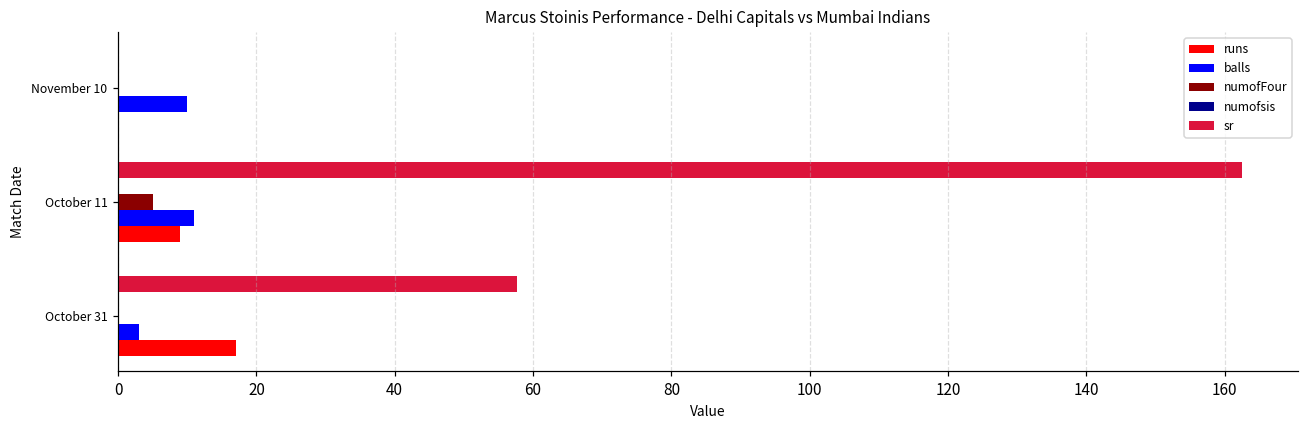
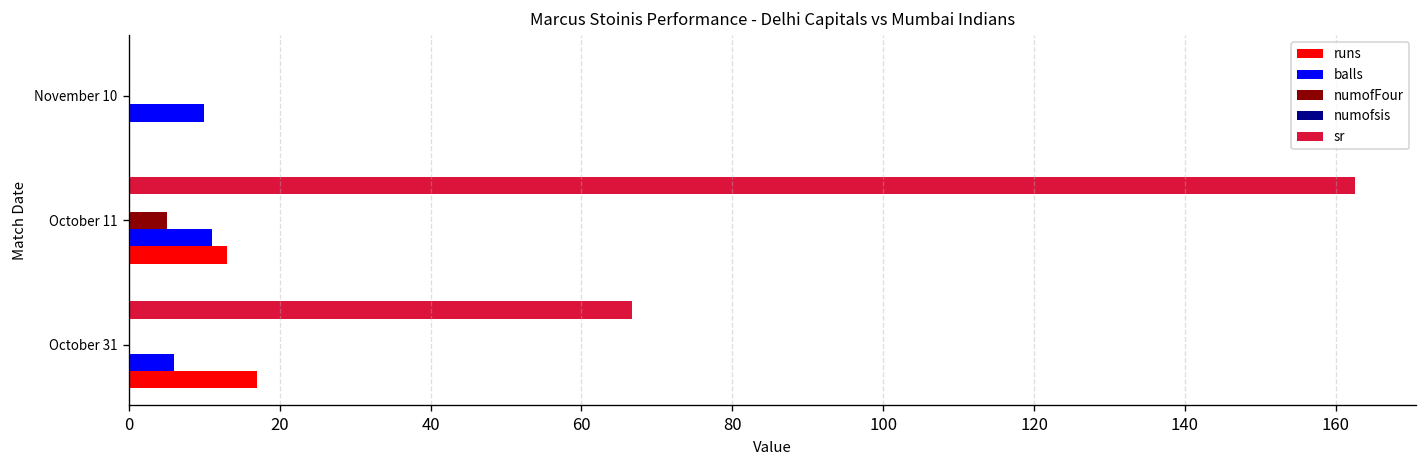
runs, October 11: 9 -> 13
sr, October 31: 58 -> 67
balls, October 31: 3 -> 6
